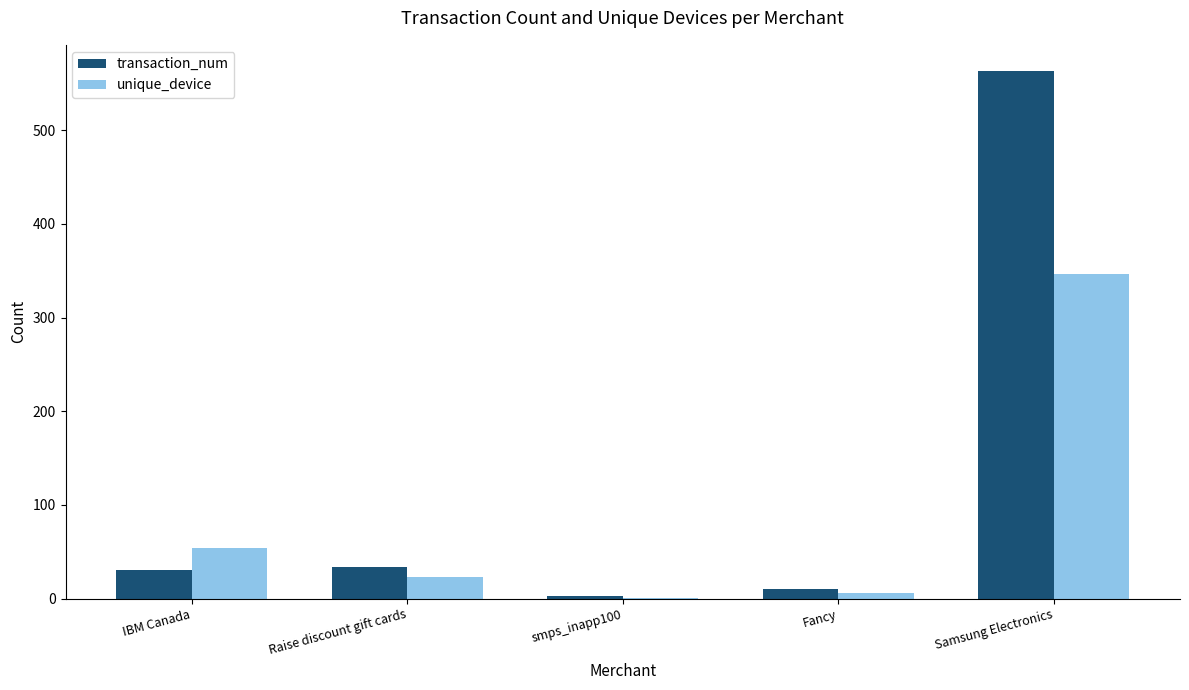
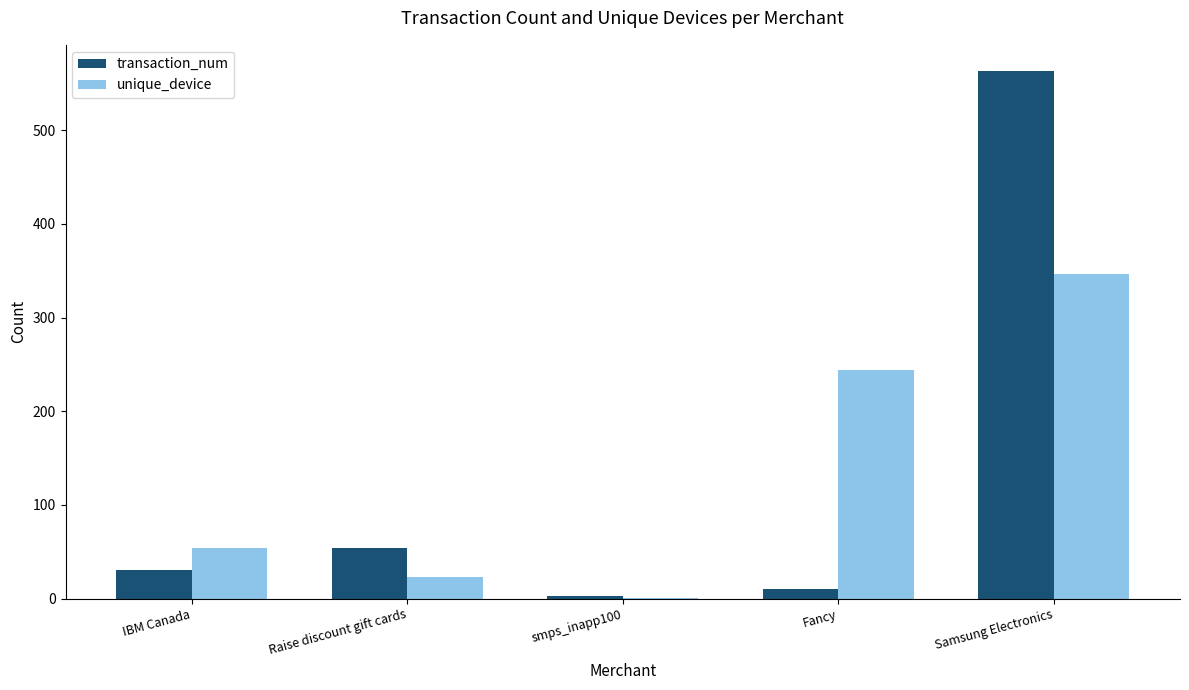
transaction_num, Raise discount gift cards: 30 -> 50
unique_device, Fancy: 10 -> 240
